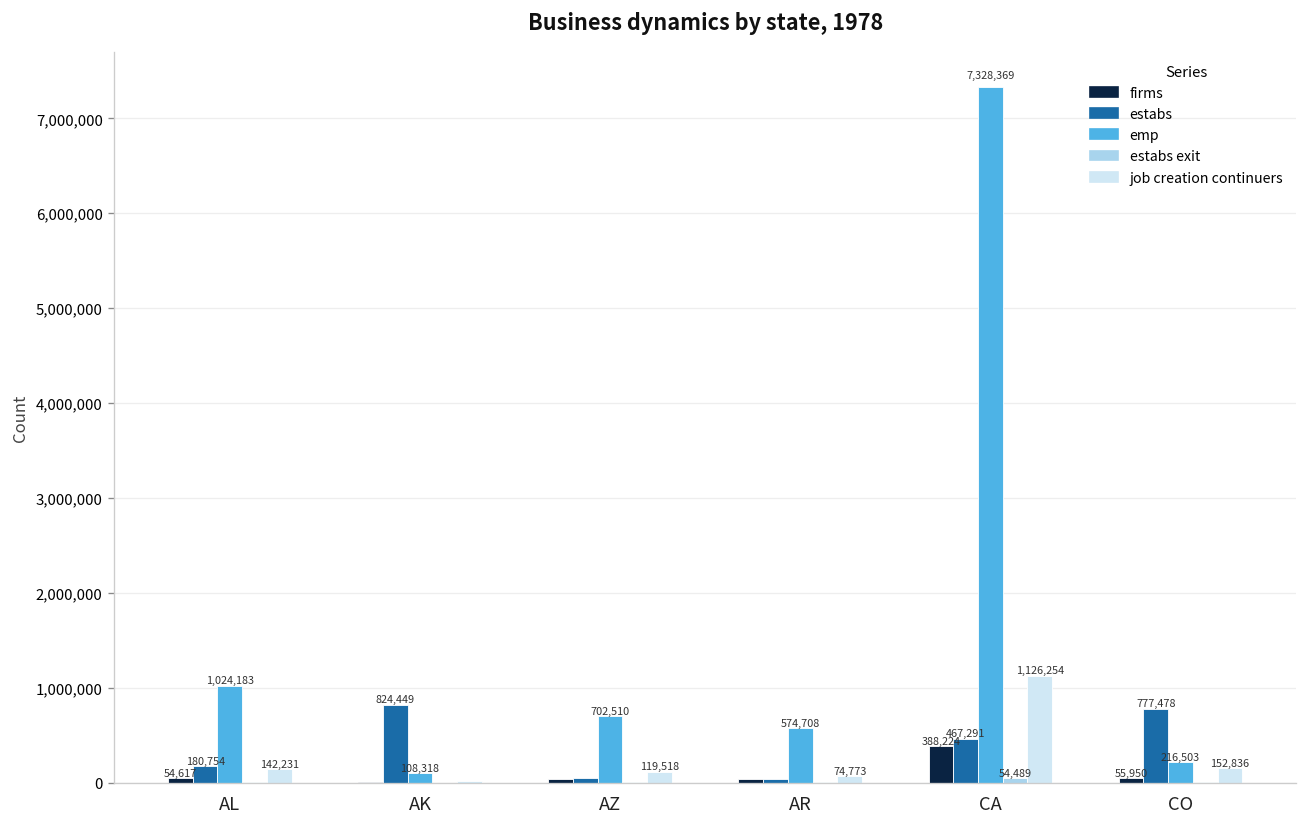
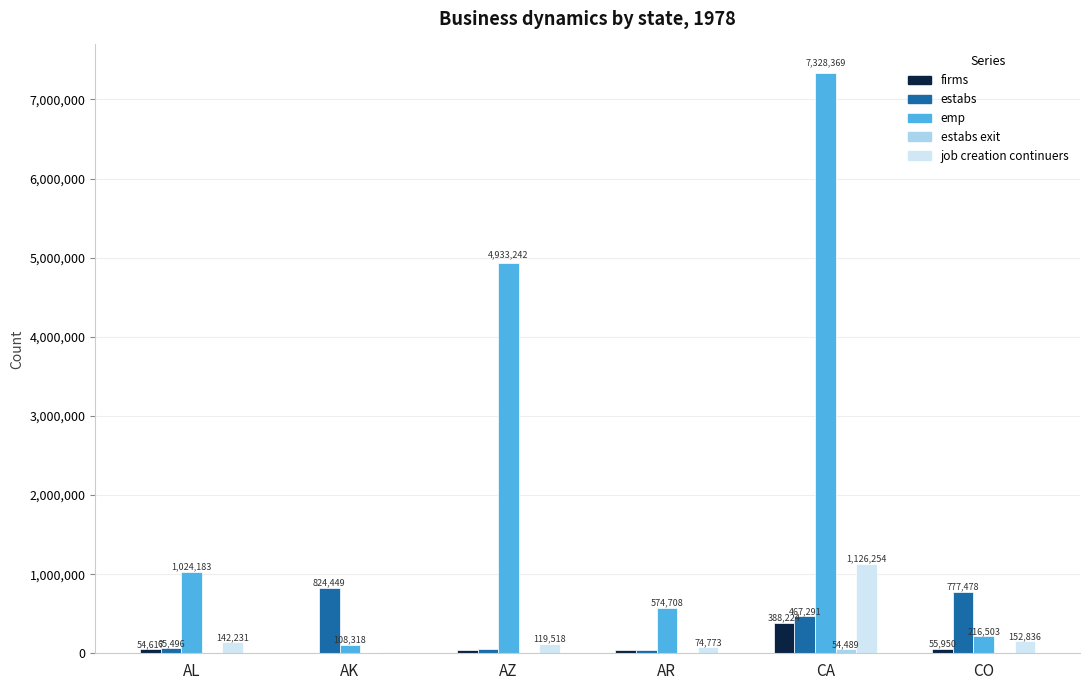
estabs, AL: 180,754 -> 65,496
emp, AZ: 702,510 -> 4,933,242
